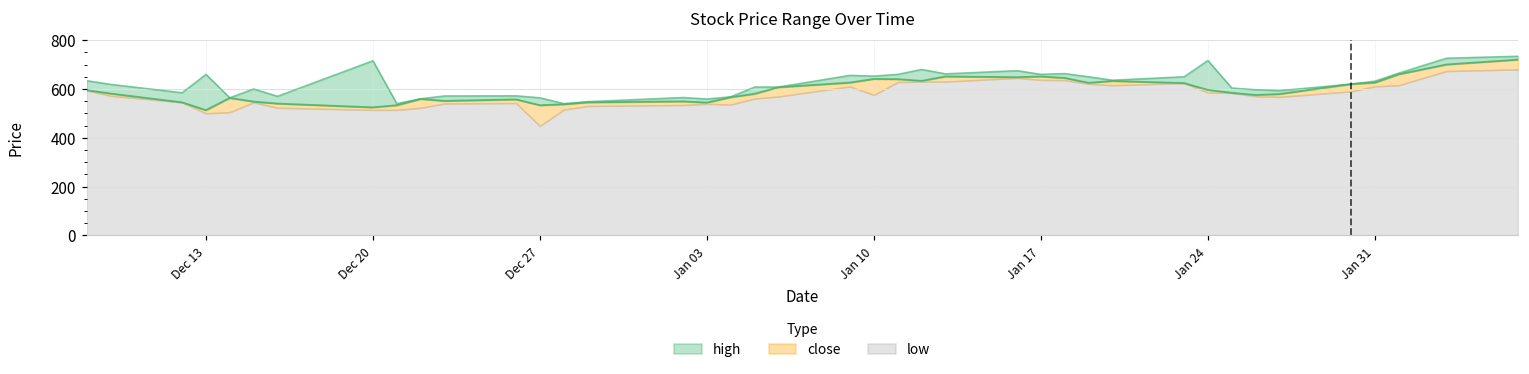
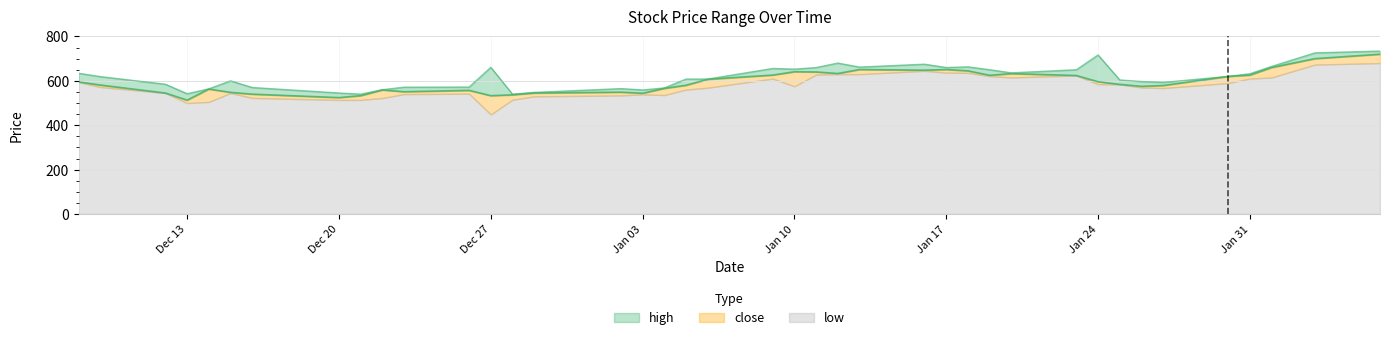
high, Dec 13: 660 -> 540
high, Dec 20: 720 -> 550
high, Dec 27: 560 -> 660
